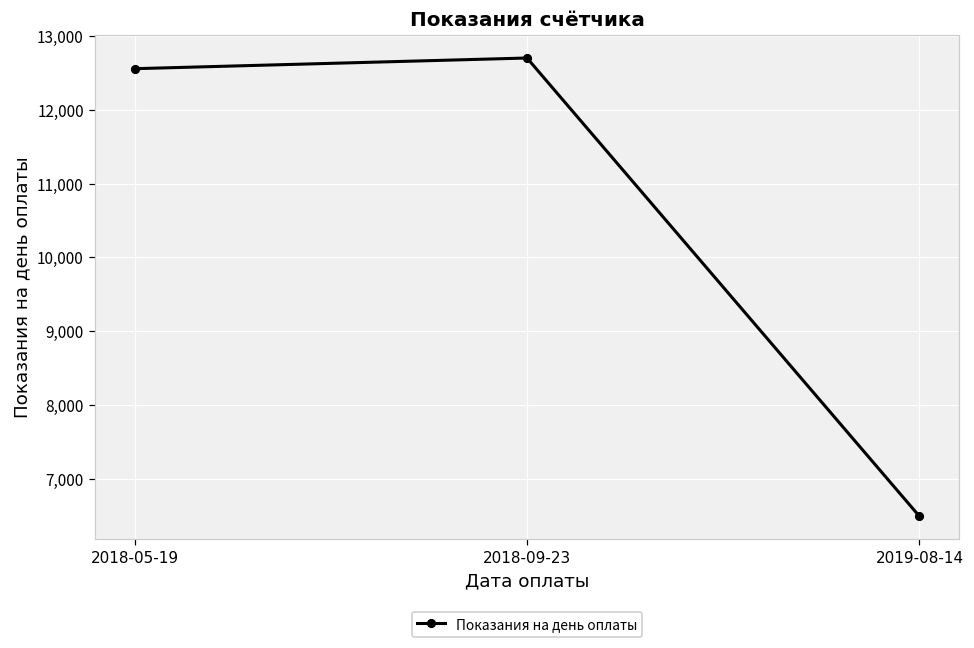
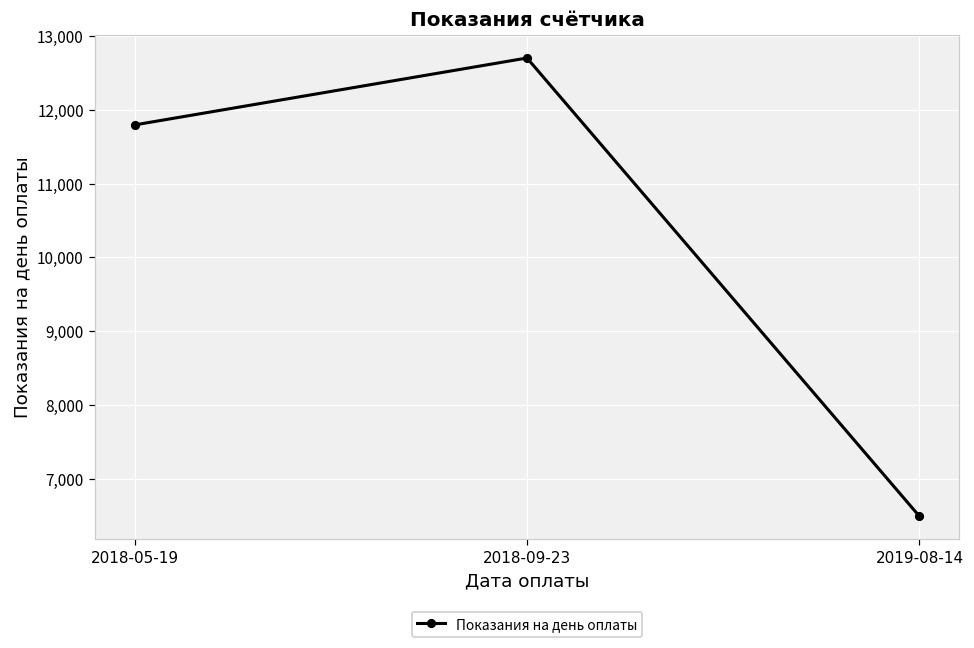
2018-05-19: 12,600 -> 11,800
